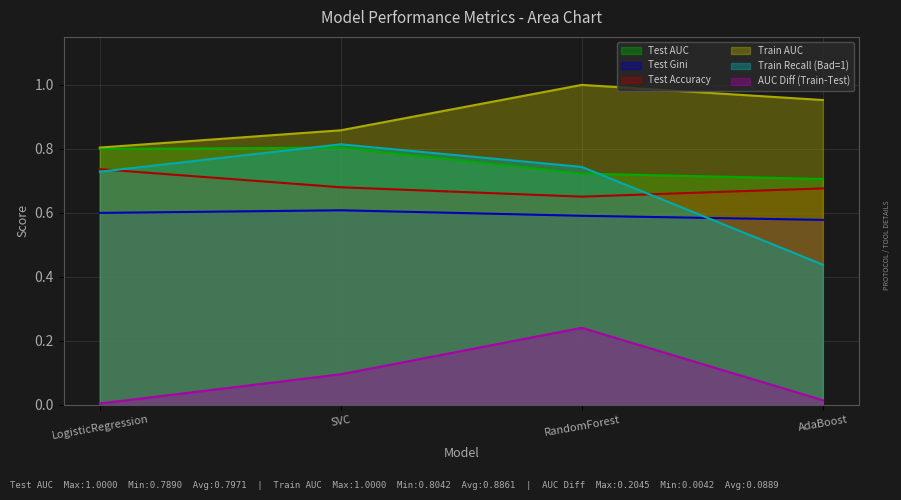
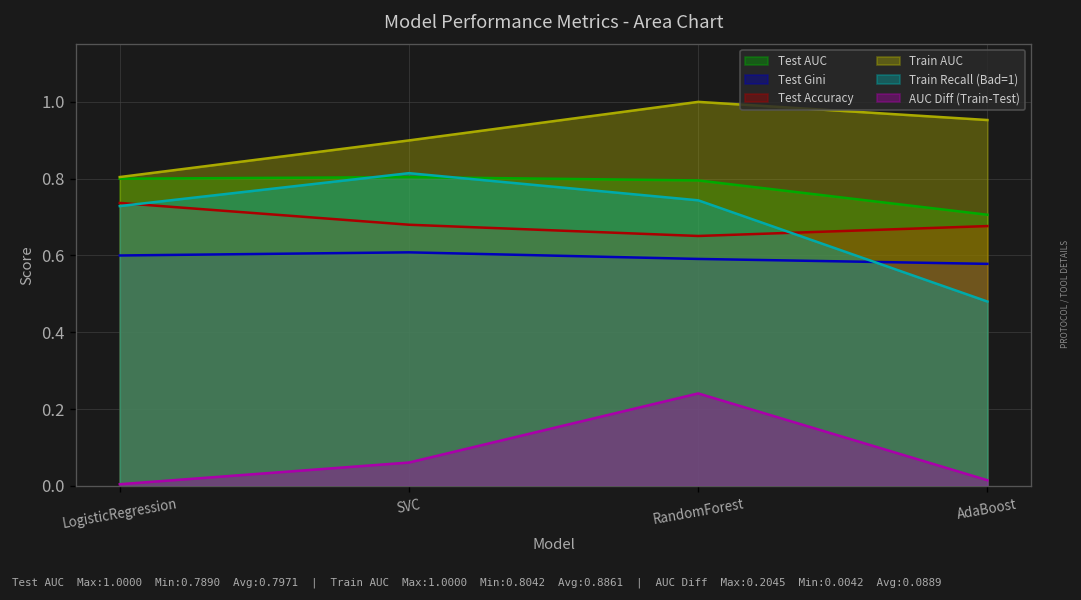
Train AUC, SVC: 0.86 -> 0.90
AUC Diff (Train-Test), SVC: 0.10 -> 0.06
Test AUC, RandomForest: 0.72 -> 0.80
Train Recall (Bad=1), AdaBoost: 0.44 -> 0.48
